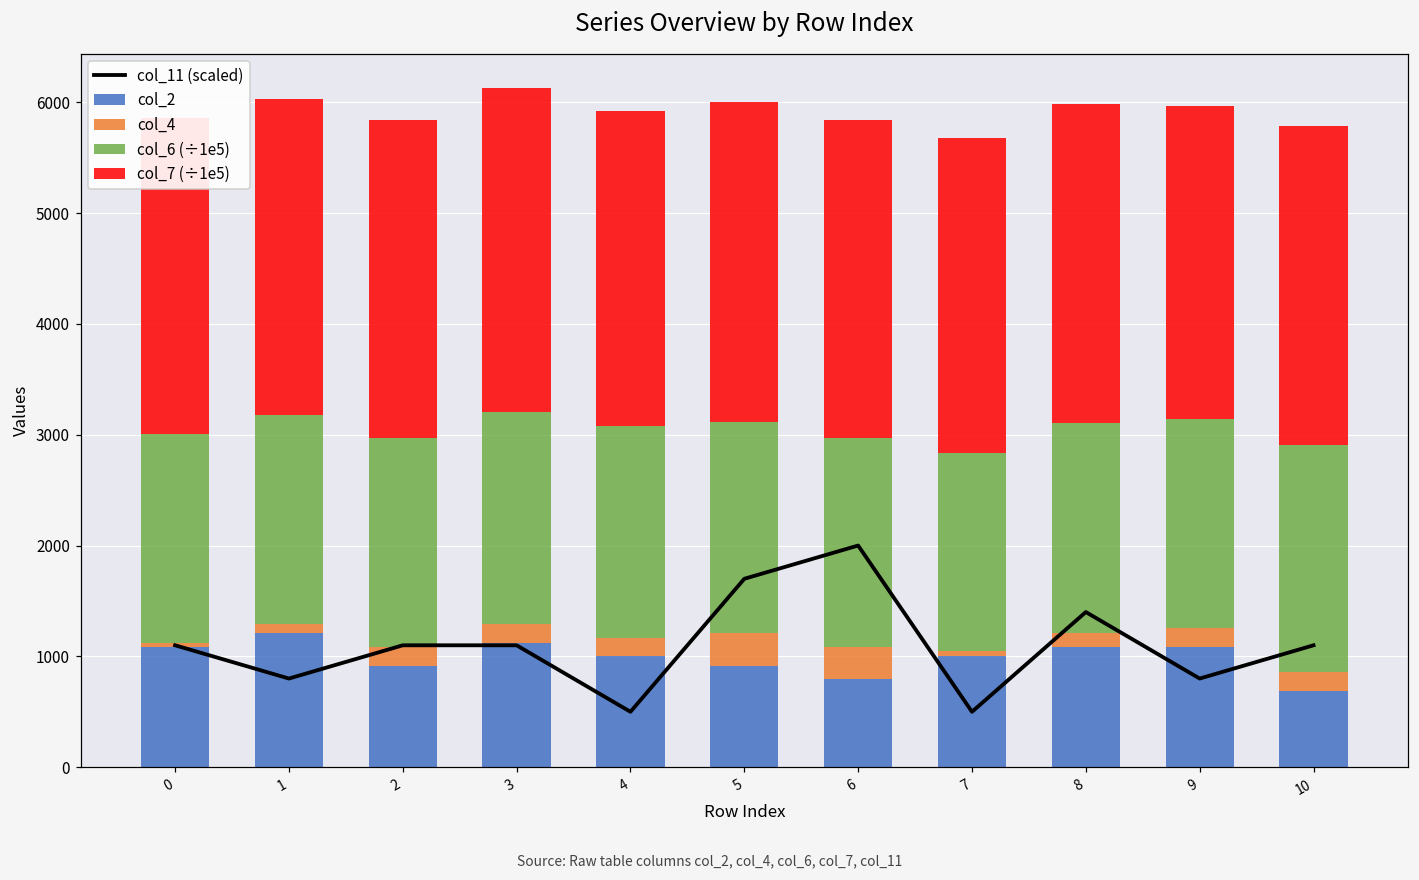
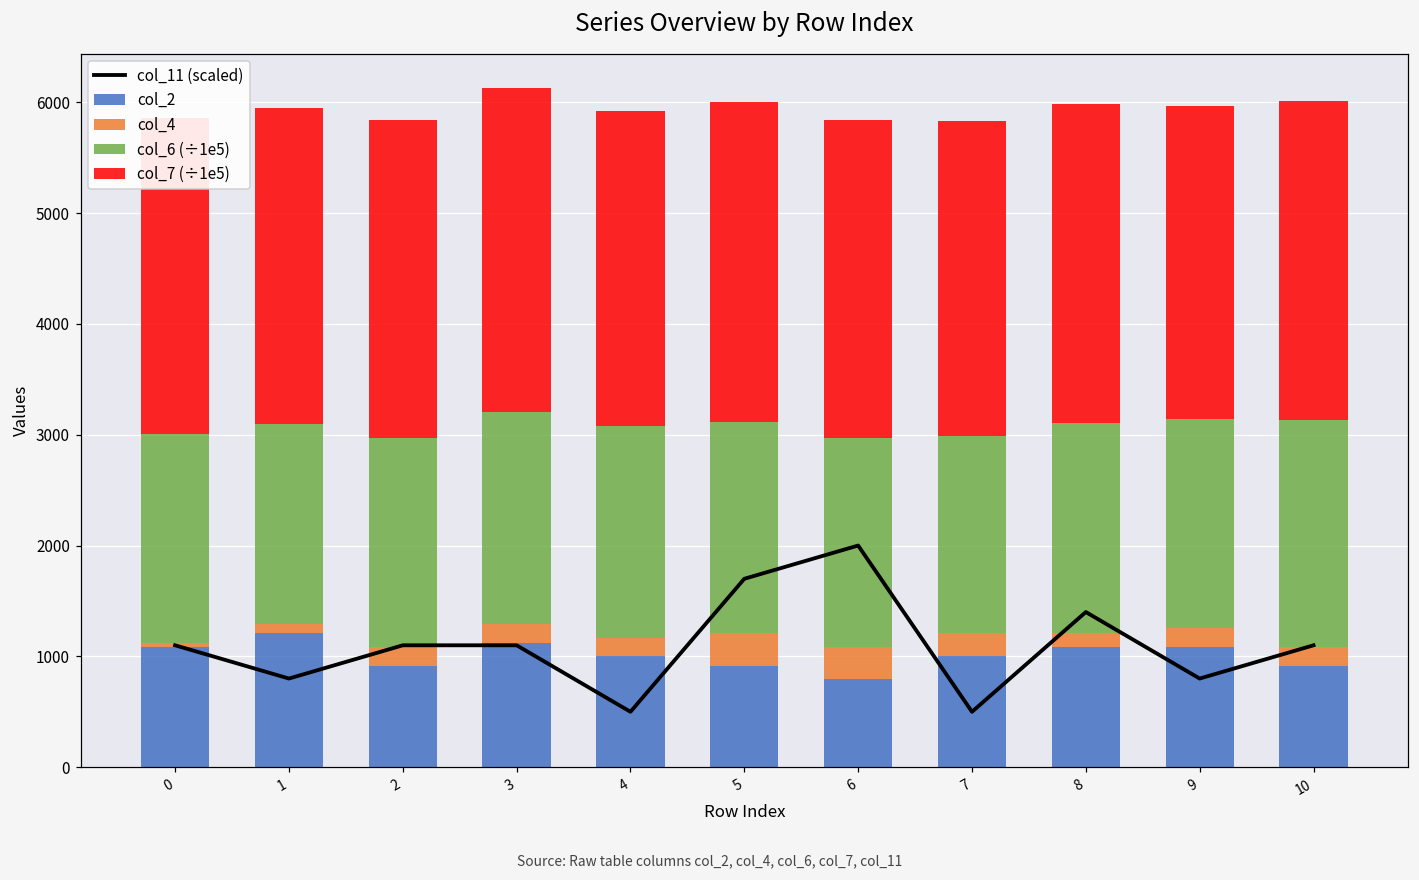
col_6 (÷1e5), 1: 1890 -> 1810
col_4, 7: 50 -> 210
col_2, 10: 690 -> 920
